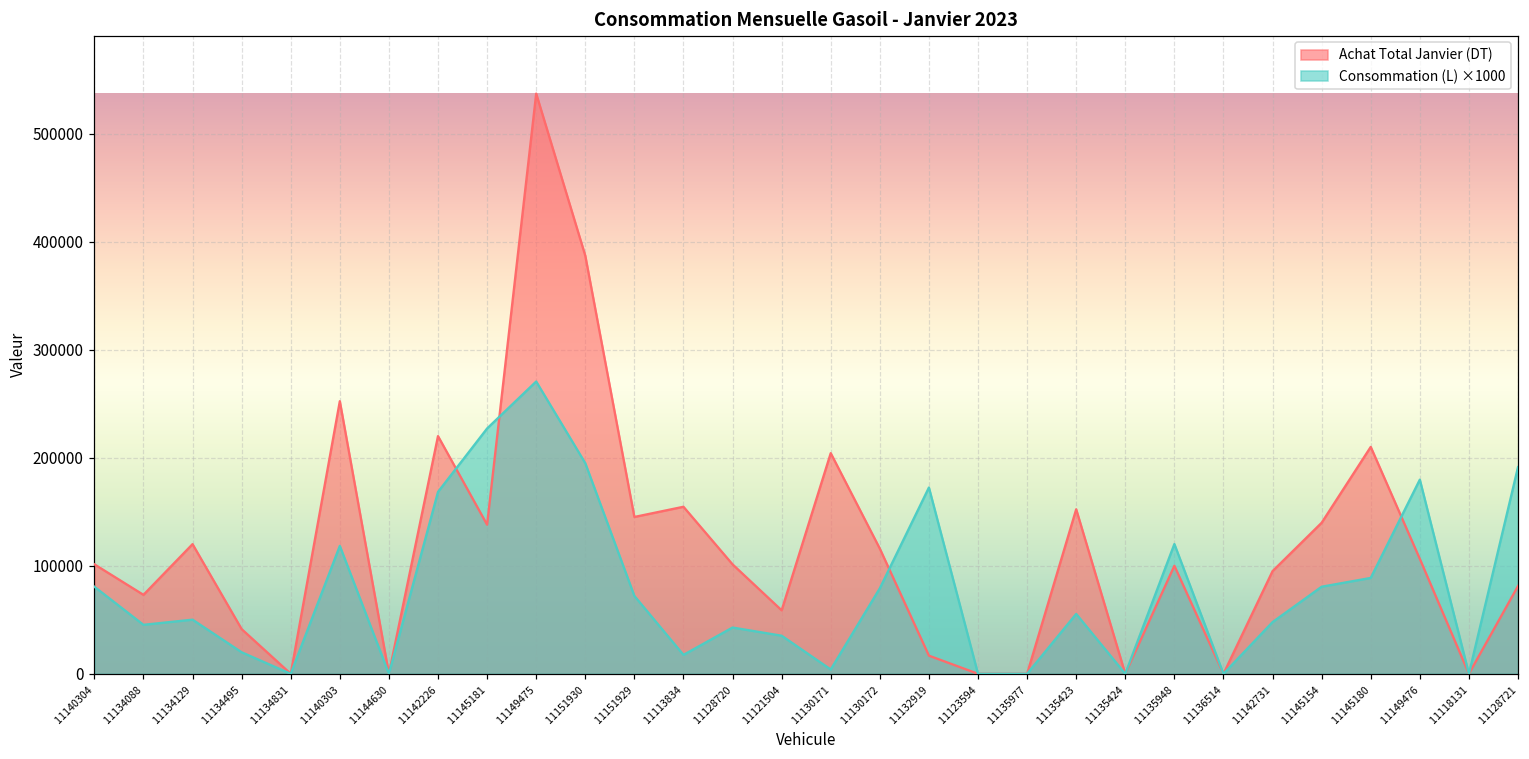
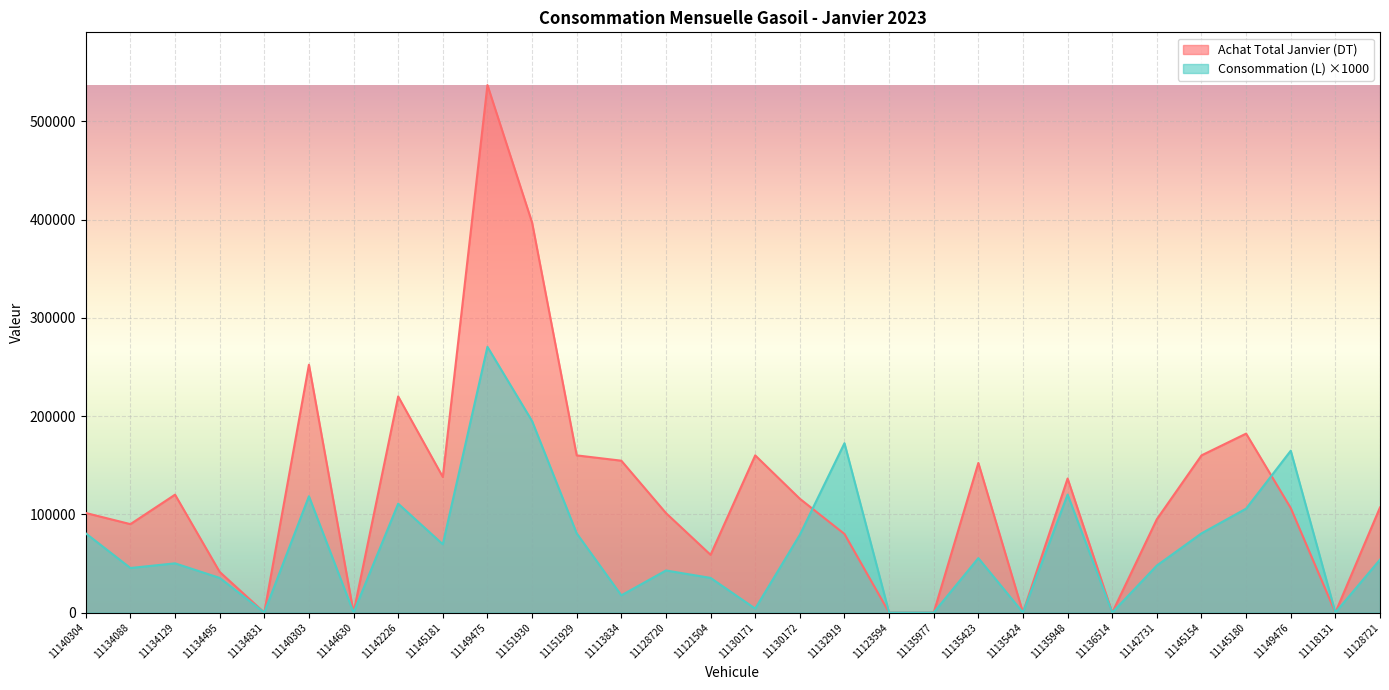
Achat Total Janvier (DT), 11134088: 70000 -> 90000
Consommation (L) ×1000, 11134495: 20000 -> 40000
Consommation (L) ×1000, 11142226: 170000 -> 110000
Consommation (L) ×1000, 11145181: 230000 -> 70000
Achat Total Janvier (DT), 11151930: 390000 -> 400000
Achat Total Janvier (DT), 11151929: 150000 -> 160000
Consommation (L) ×1000, 11151929: 70000 -> 80000
Achat Total Janvier (DT), 11130171: 200000 -> 160000
Achat Total Janvier (DT), 11132919: 20000 -> 80000
Achat Total Janvier (DT), 11135948: 100000 -> 140000
Achat Total Janvier (DT), 11145154: 140000 -> 160000
Achat Total Janvier (DT), 11145180: 210000 -> 180000
Consommation (L) ×1000, 11145180: 90000 -> 110000
Consommation (L) ×1000, 11149476: 180000 -> 160000
Achat Total Janvier (DT), 11128721: 80000 -> 110000
Consommation (L) ×1000, 11128721: 190000 -> 50000
